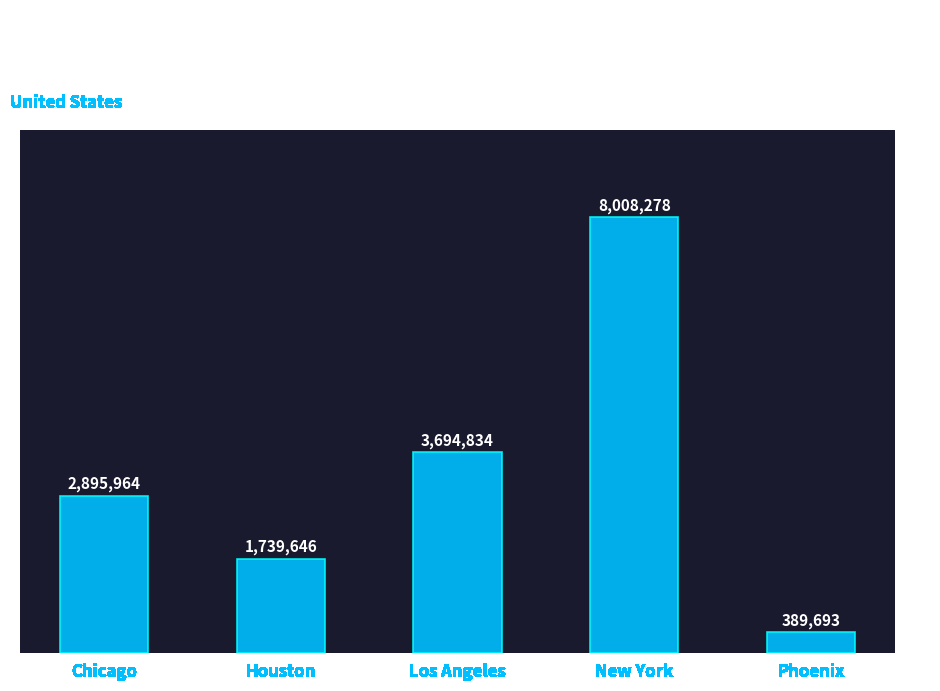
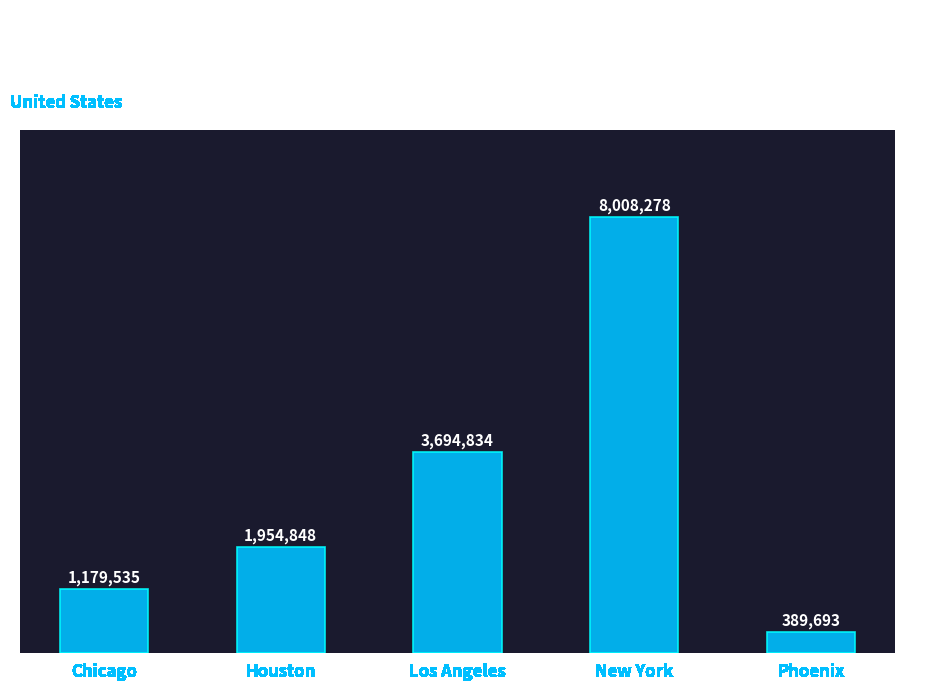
Chicago: 2,895,964 -> 1,179,535
Houston: 1,739,646 -> 1,954,848
